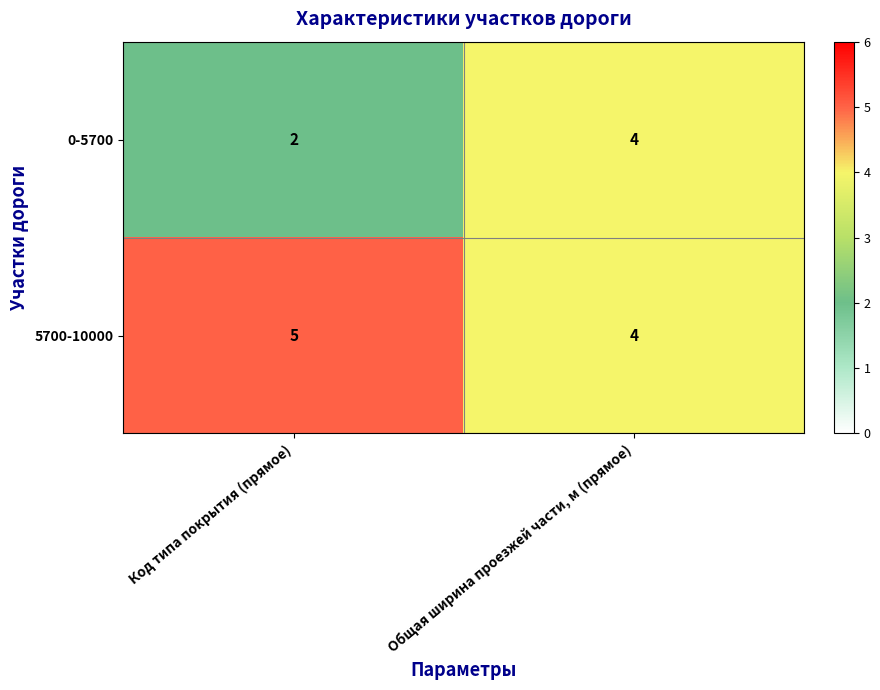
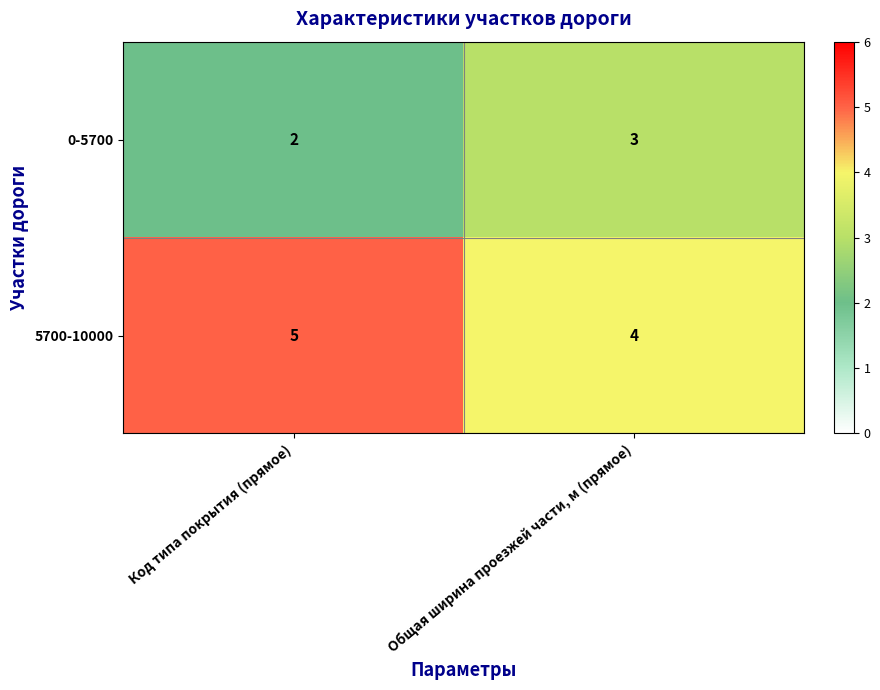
0-5700, Общая ширина проезжей части, м (прямое): 4 -> 3
